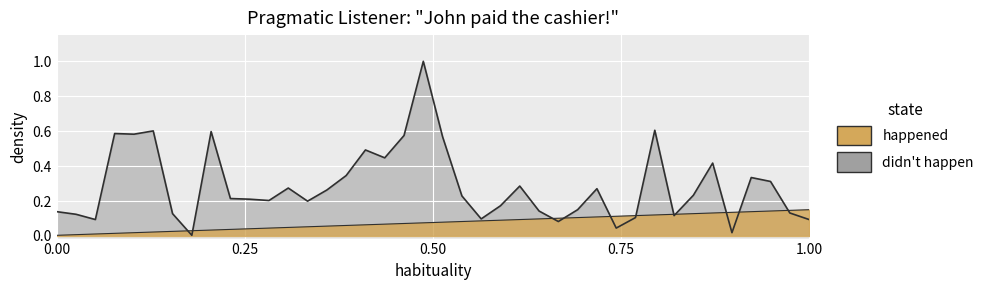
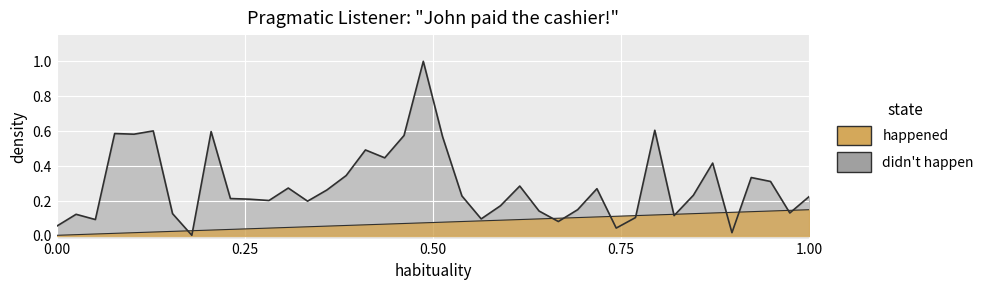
didn't happen, 0.00: 0.14 -> 0.06
didn't happen, 1.00: 0.09 -> 0.23
